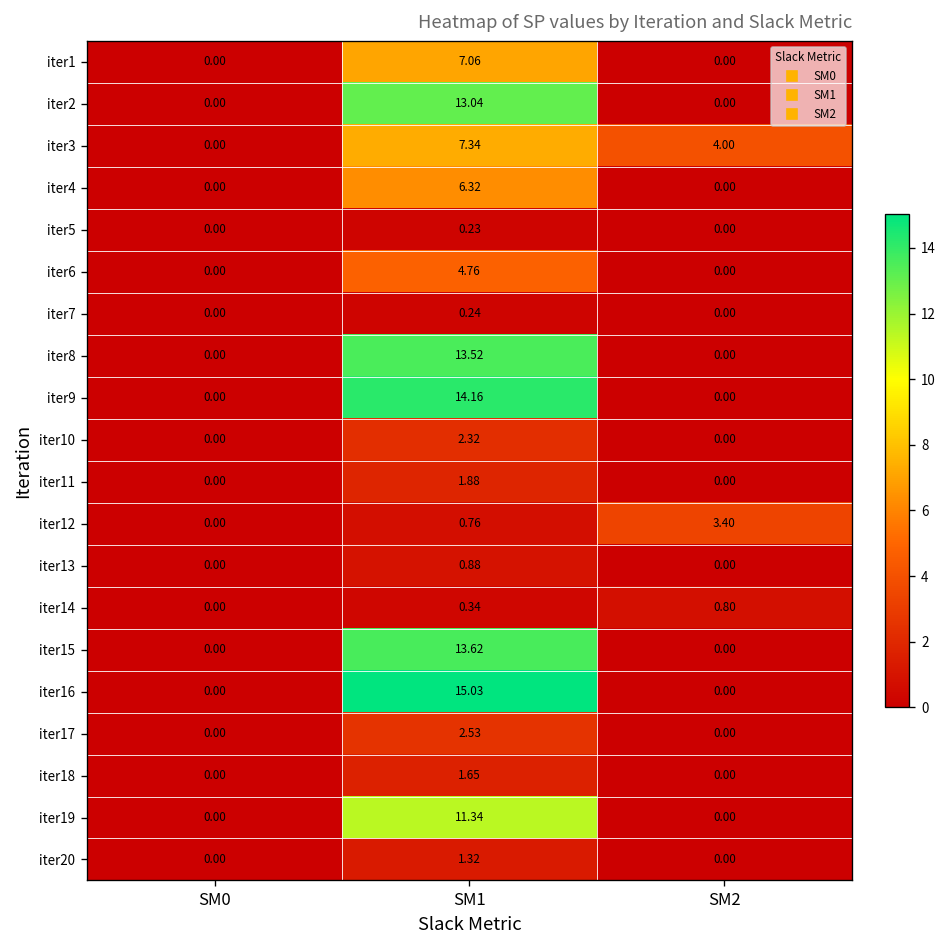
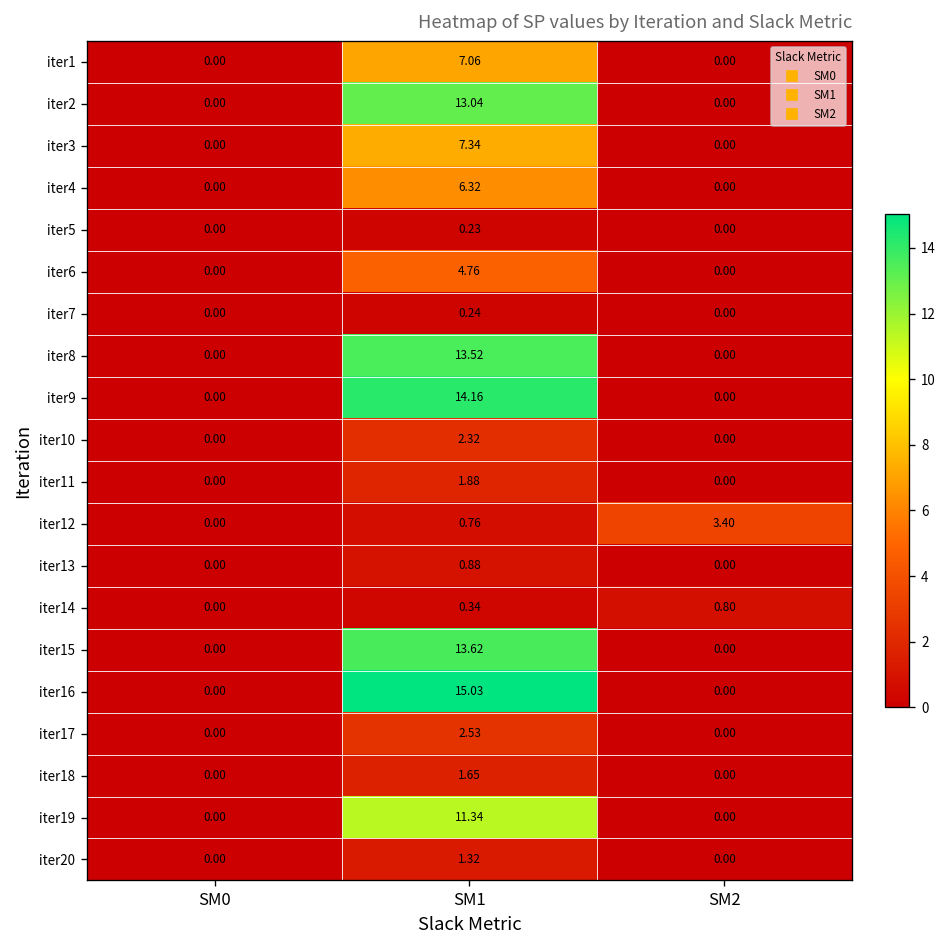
iter3, SM2: 4.00 -> 0.00
